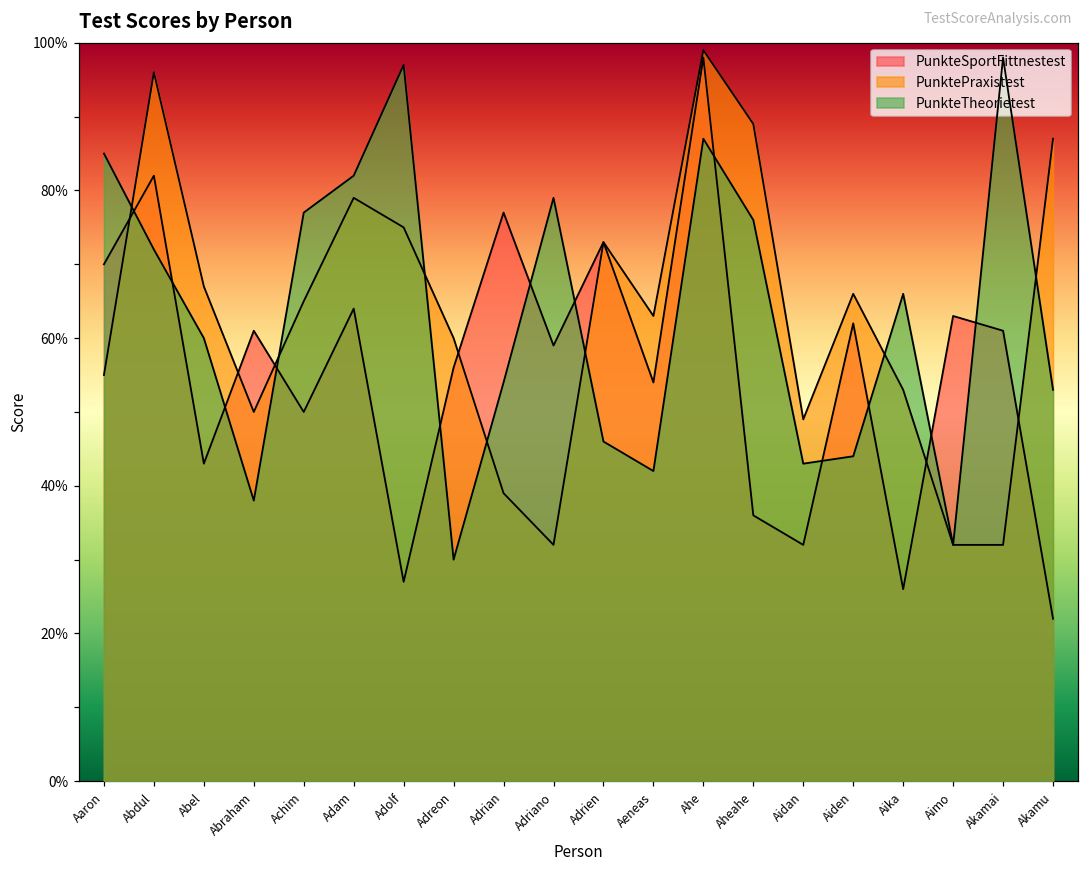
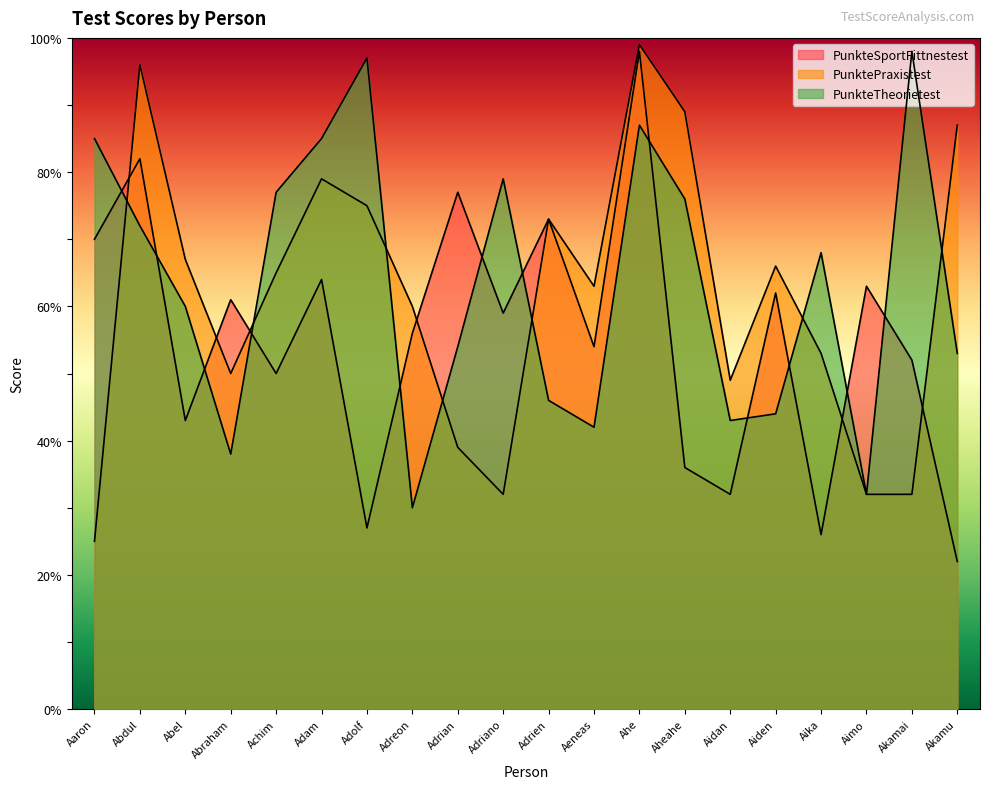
PunktePraxistest, Aaron: 55% -> 25%
PunkteTheorietest, Adam: 82% -> 85%
PunkteTheorietest, Aika: 66% -> 68%
PunkteSportFittnestest, Akamai: 61% -> 52%
